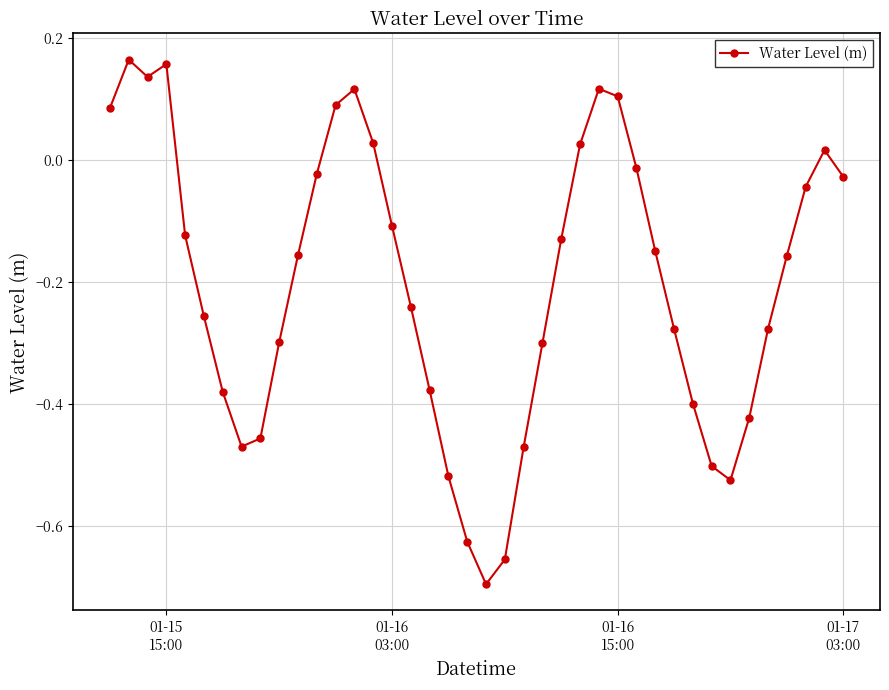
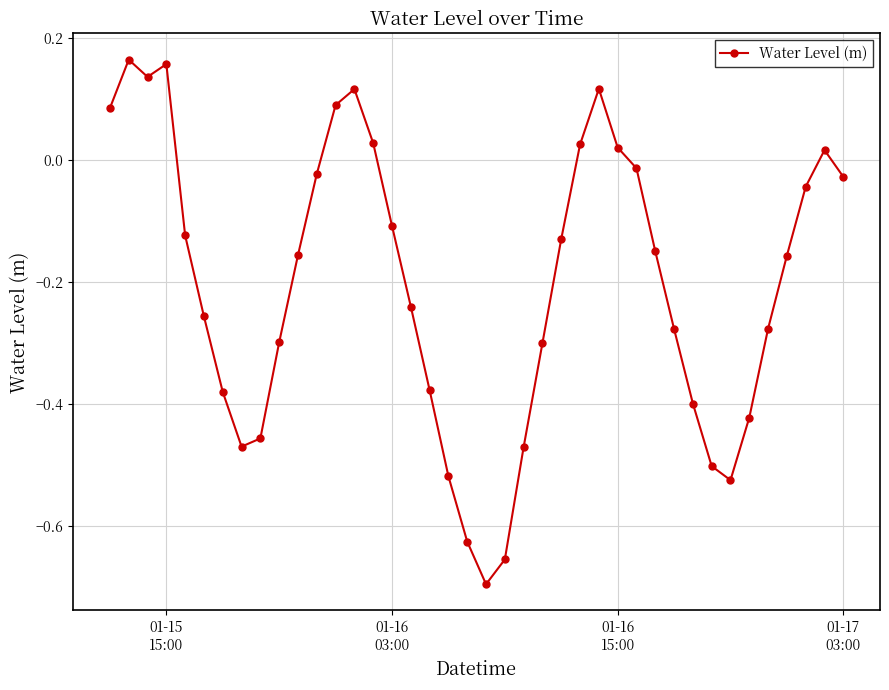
01-16 15:00: 0.10 -> 0.02
